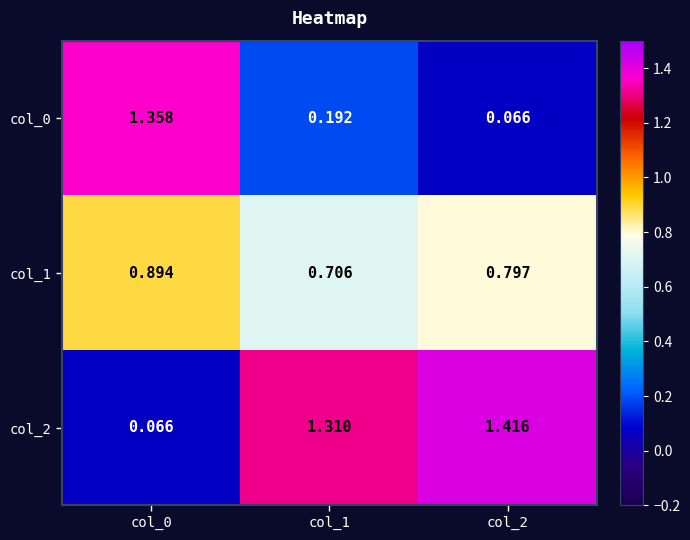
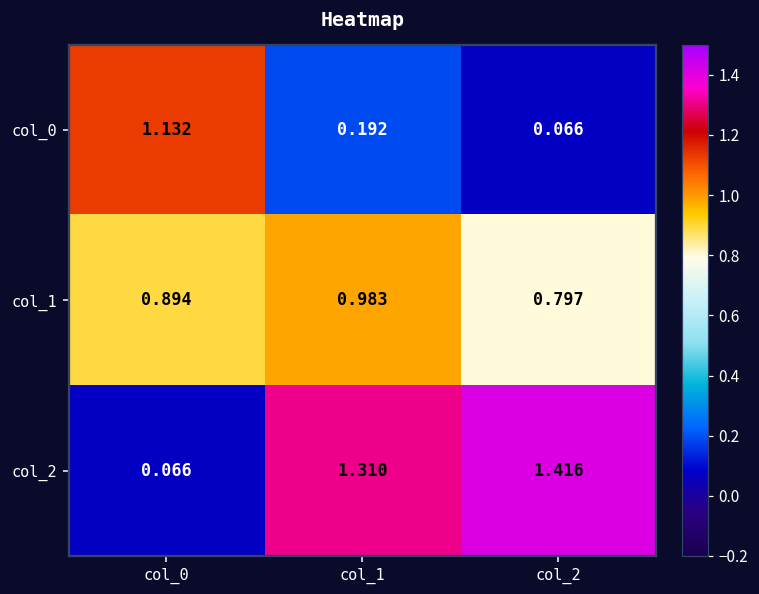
col_0, col_0: 1.358 -> 1.132
col_1, col_1: 0.706 -> 0.983
